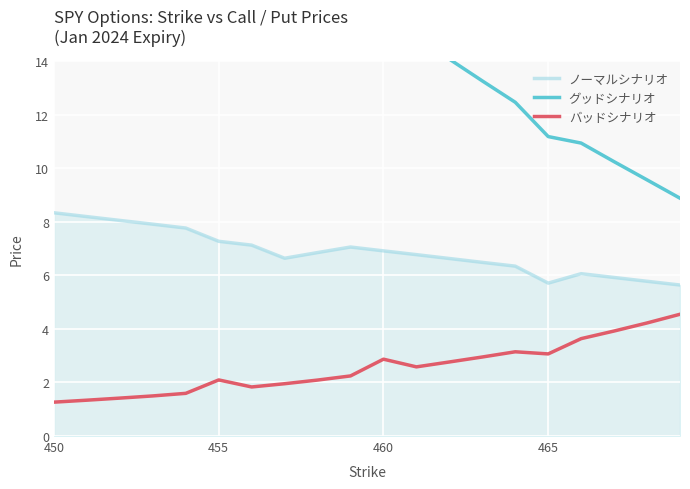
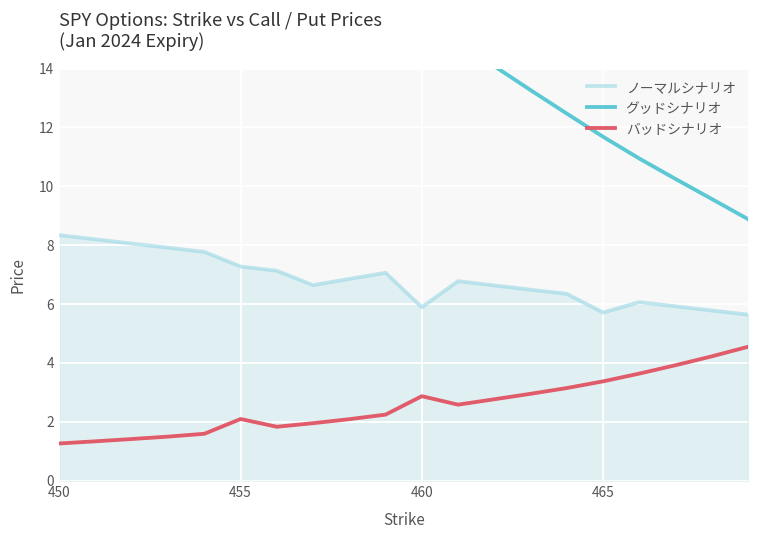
ノーマルシナリオ, 460: 6.9 -> 5.9
グッドシナリオ, 465: 11.2 -> 11.7
バッドシナリオ, 465: 3.1 -> 3.4
